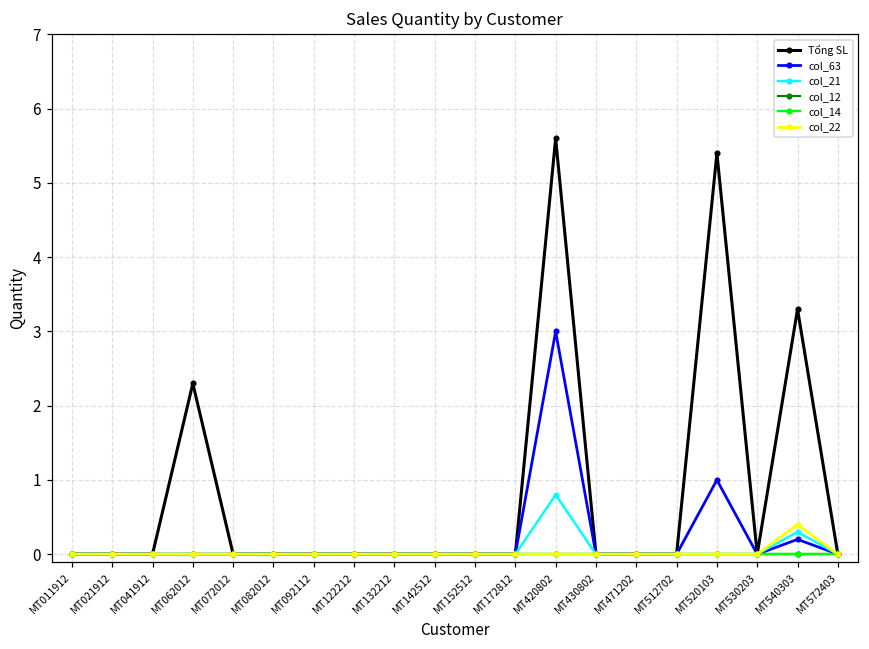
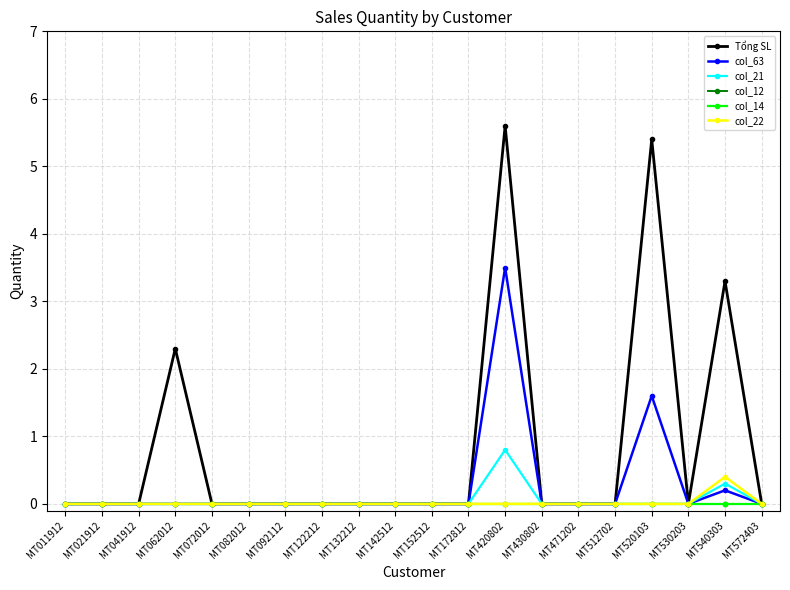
col_63, MT420802: 3.0 -> 3.5
col_63, MT520103: 1.0 -> 1.6
